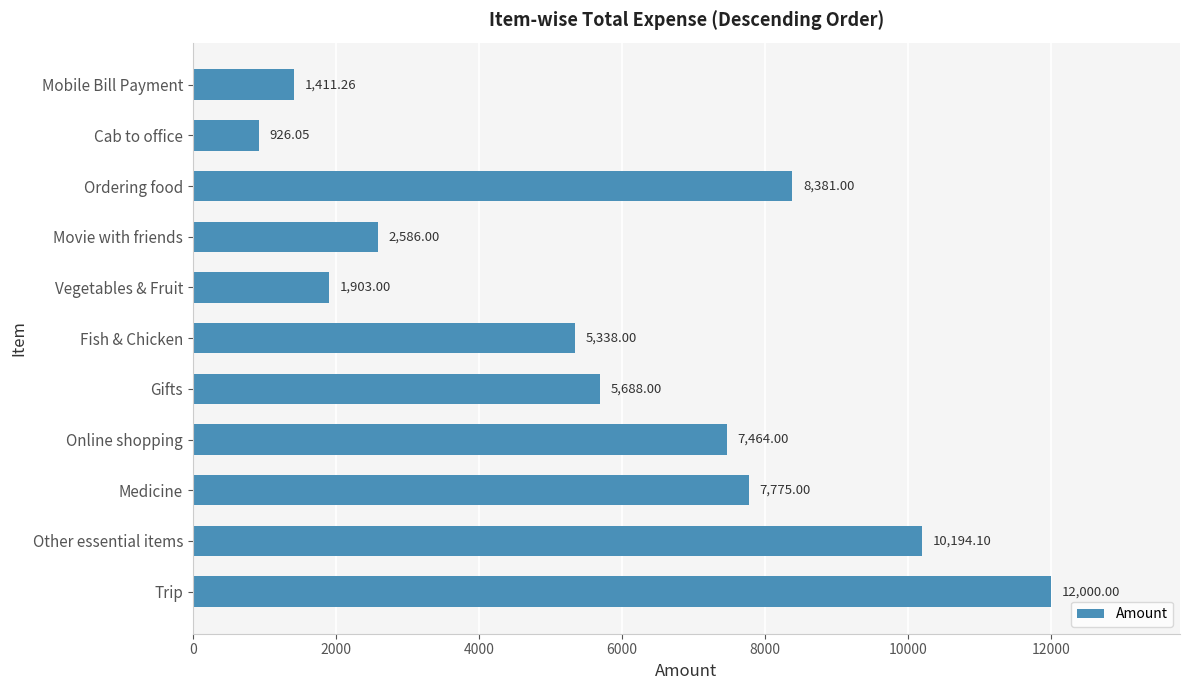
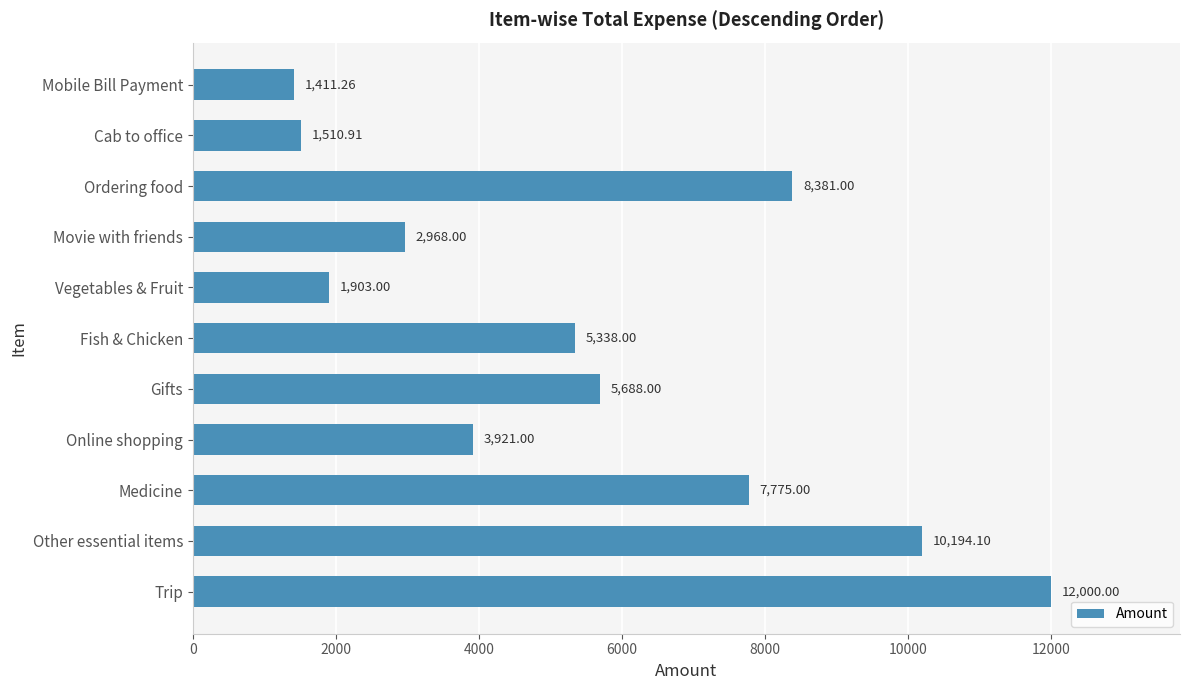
Cab to office: 926.05 -> 1,510.91
Movie with friends: 2,586.00 -> 2,968.00
Online shopping: 7,464.00 -> 3,921.00
